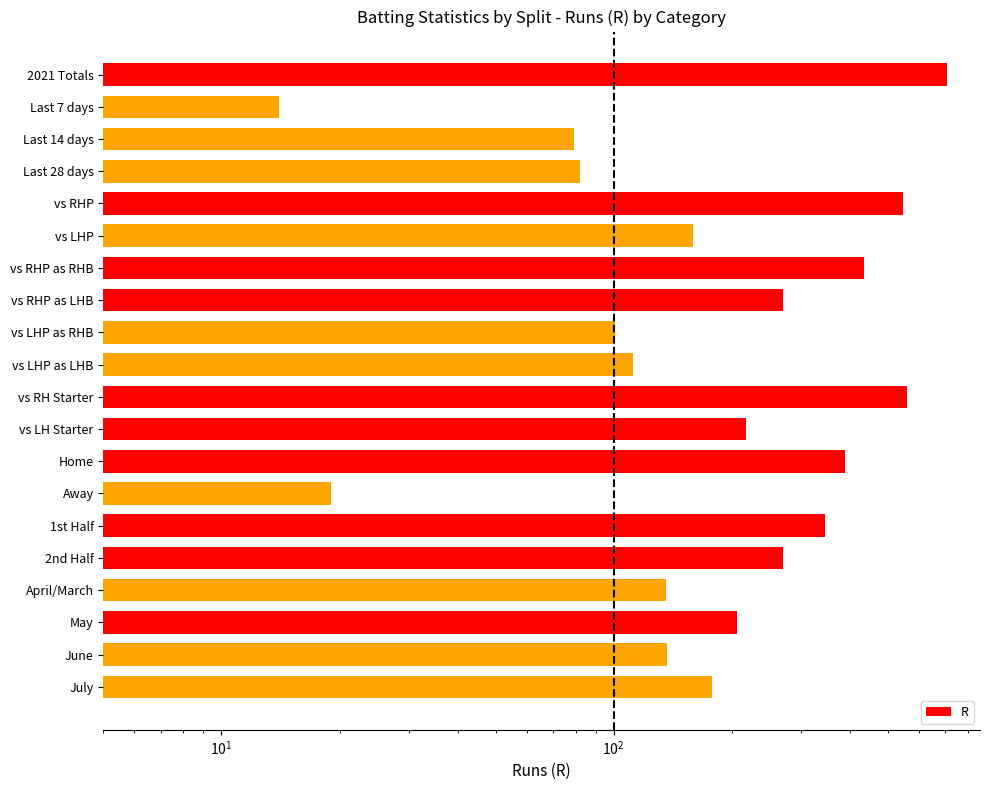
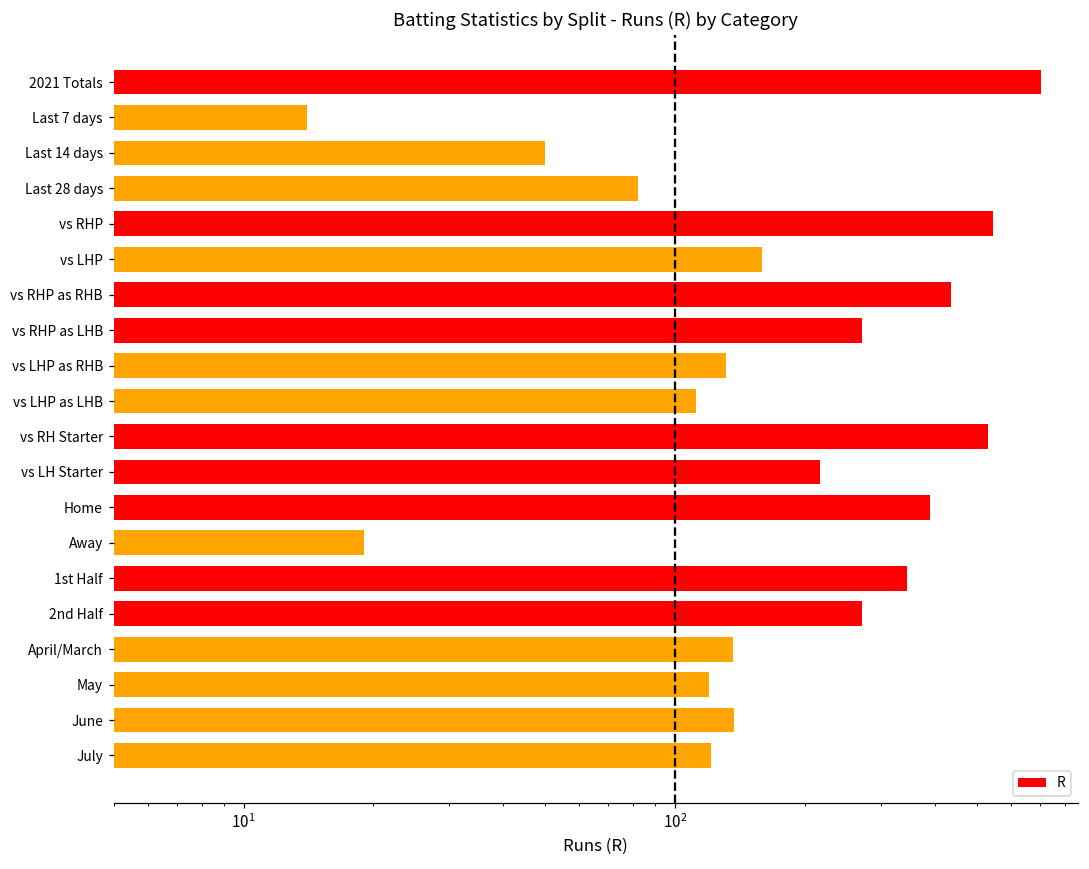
Last 14 days: 79 -> 50
vs LHP as RHB: 101 -> 131
vs RH Starter: 560 -> 530
May: 210 -> 120
July: 180 -> 121
